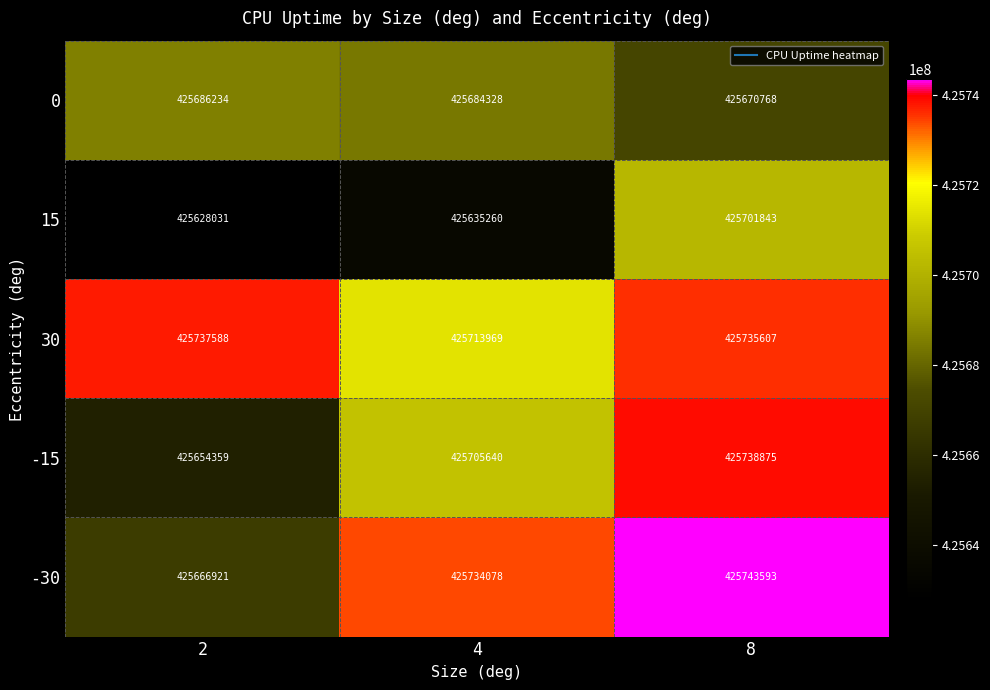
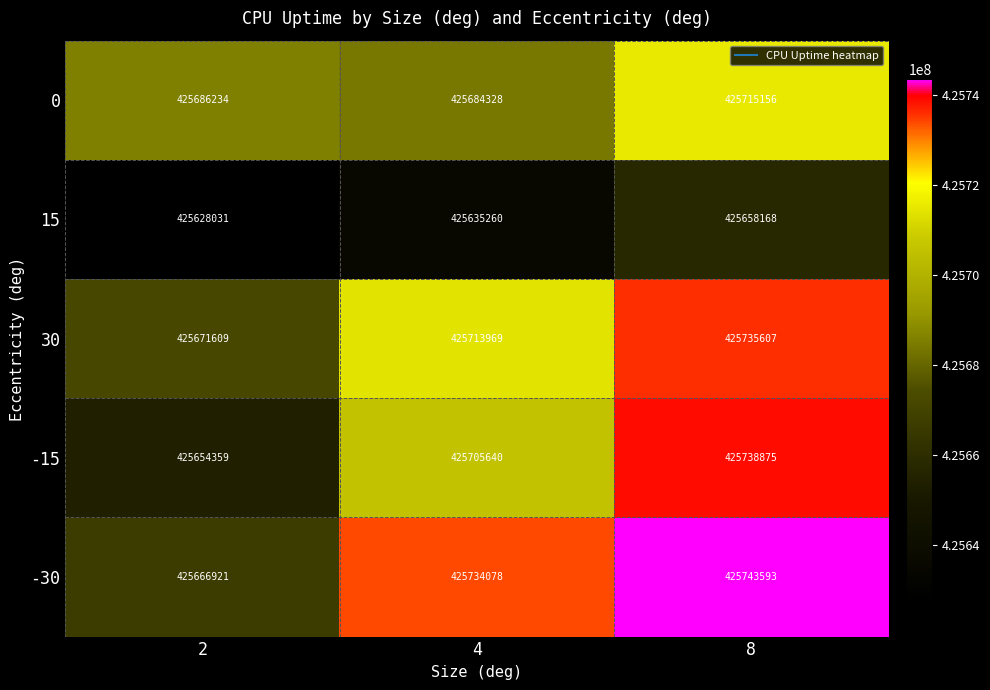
0, 8: 425670768 -> 425715156
15, 8: 425701843 -> 425658168
30, 2: 425737588 -> 425671609
